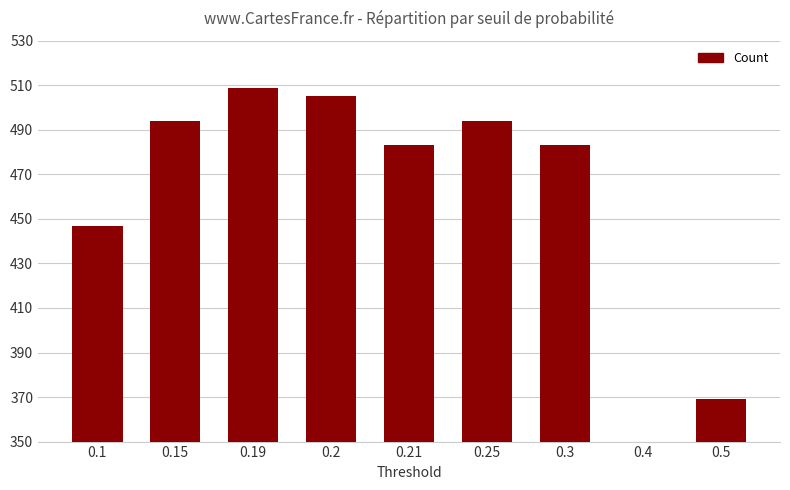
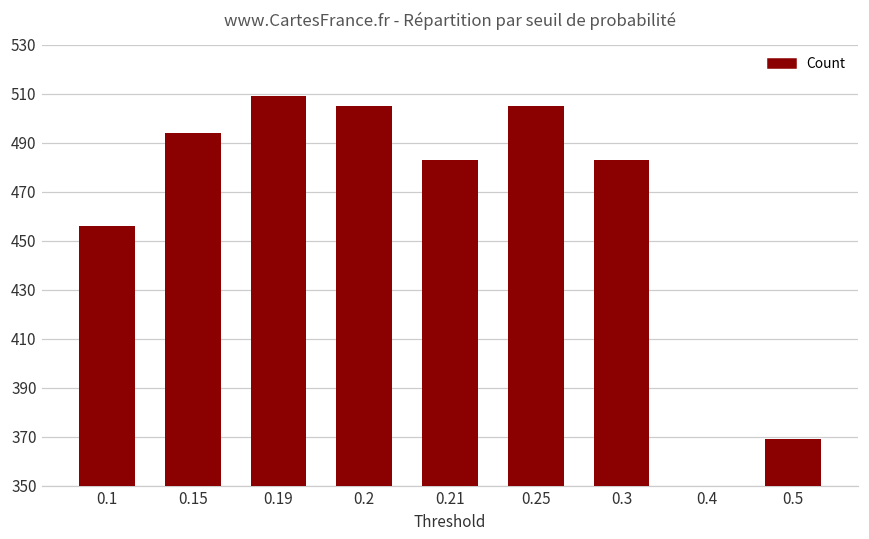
0.1: 447 -> 456
0.25: 494 -> 505
